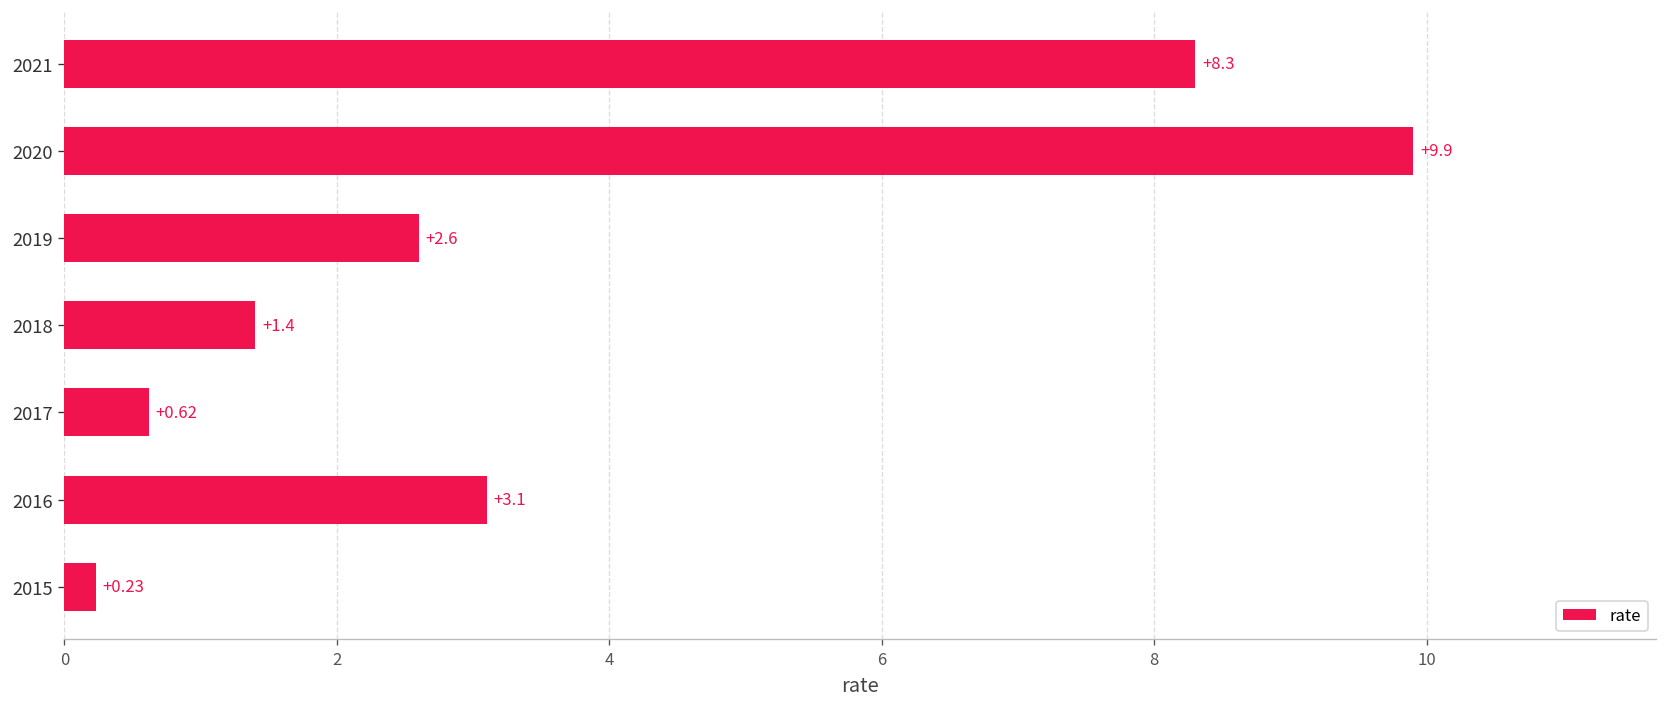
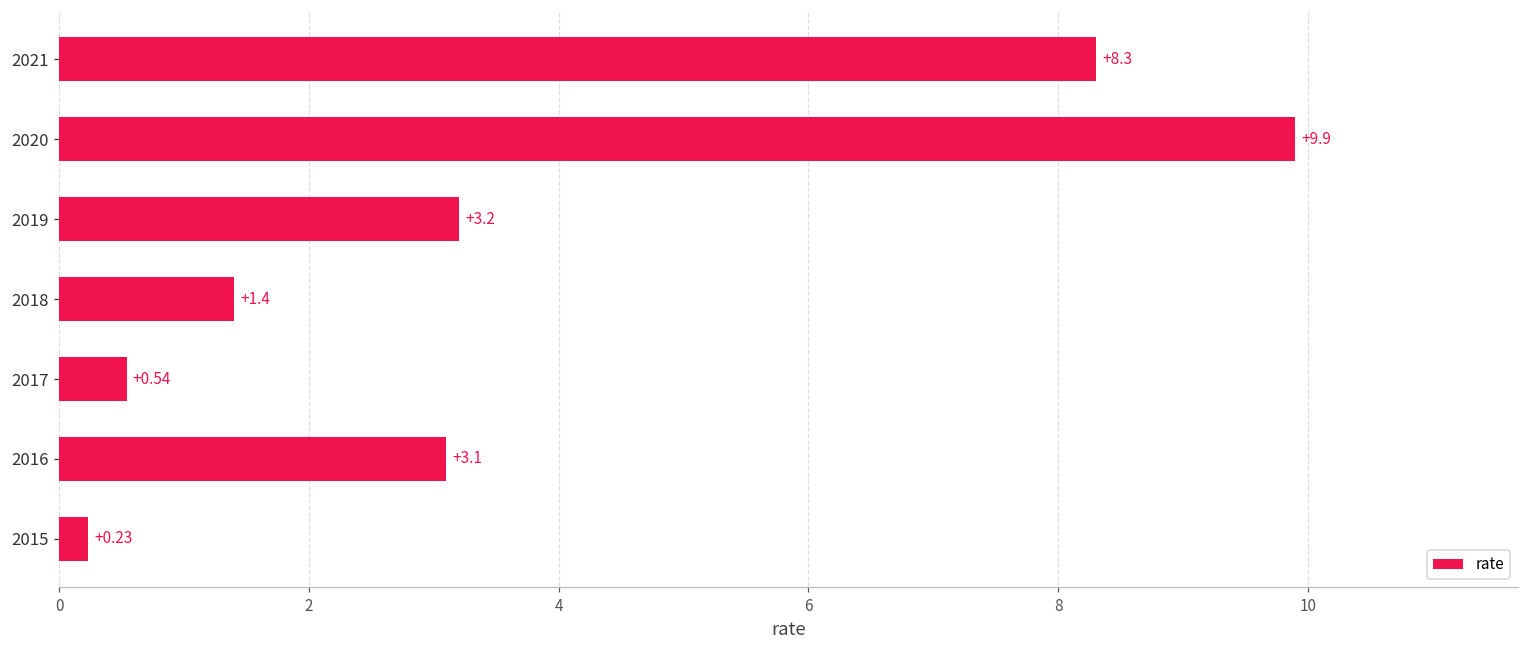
2019: +2.6 -> +3.2
2017: +0.62 -> +0.54
